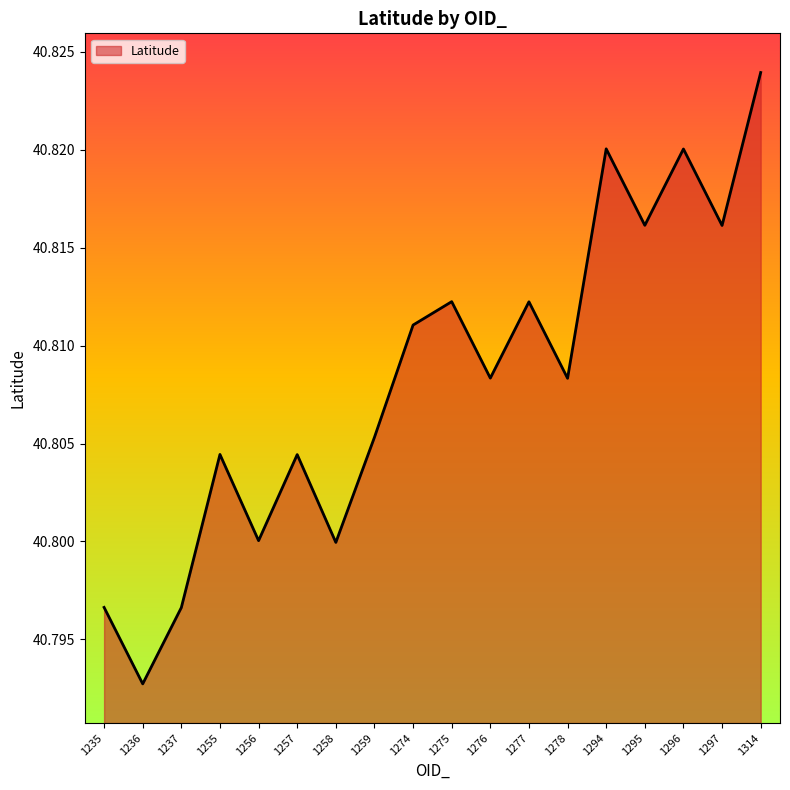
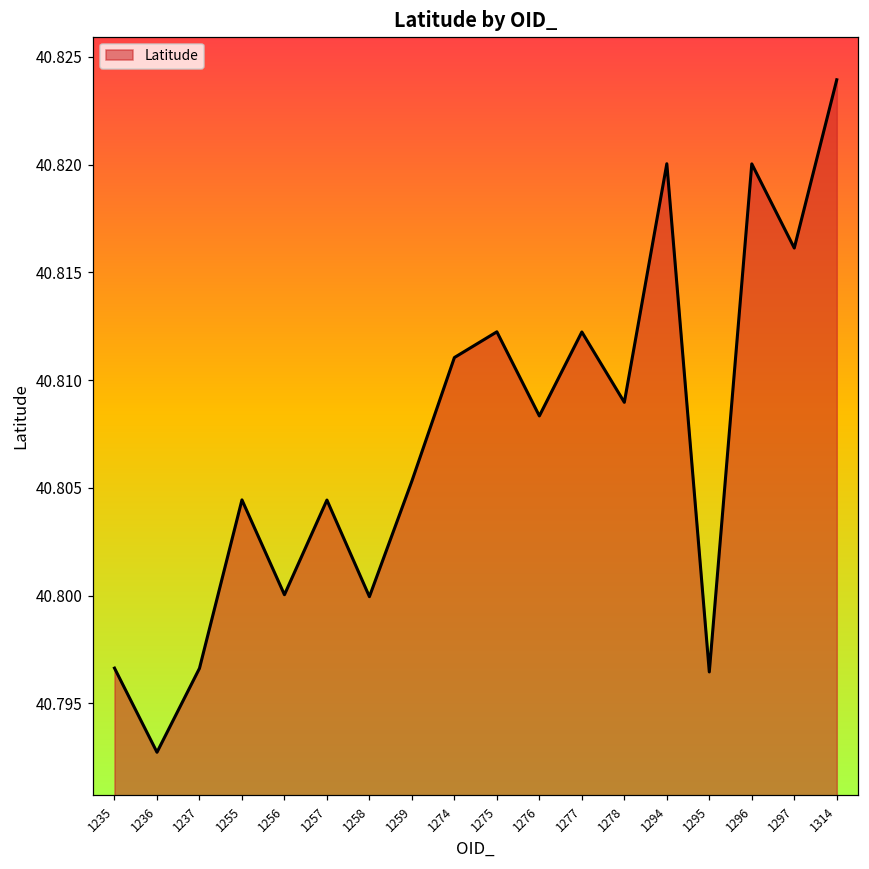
1278: 40.8083 -> 40.8090
1295: 40.8161 -> 40.7965
